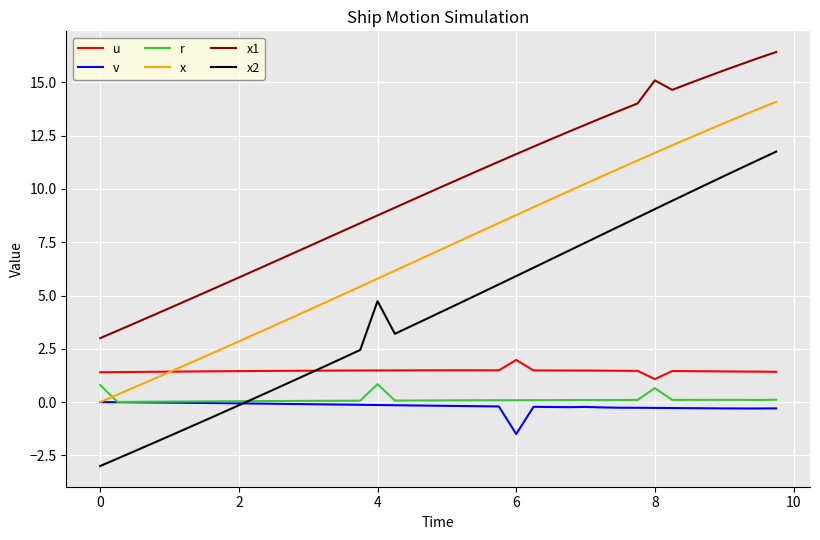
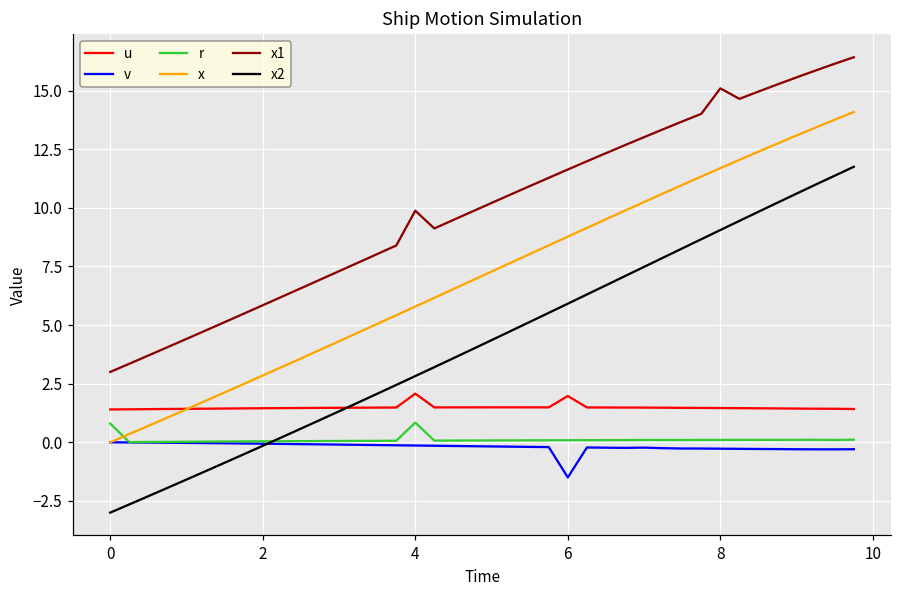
u, 4: 1.5 -> 2.1
x1, 4: 8.8 -> 9.9
x2, 4: 4.7 -> 2.8
u, 8: 1.1 -> 1.5
r, 8: 0.7 -> 0.1
